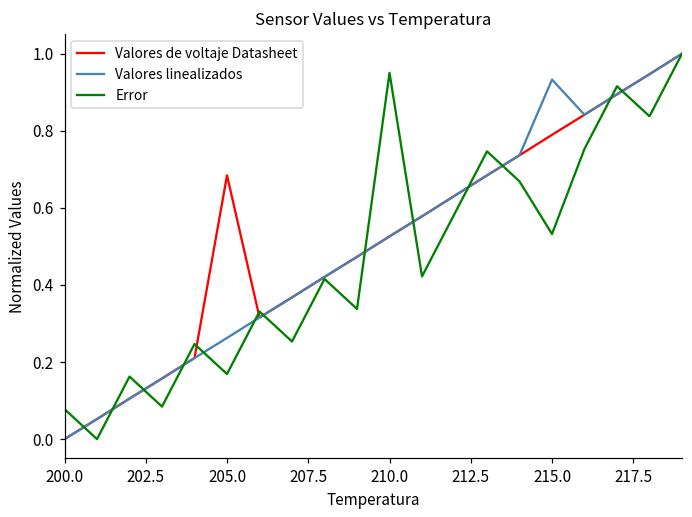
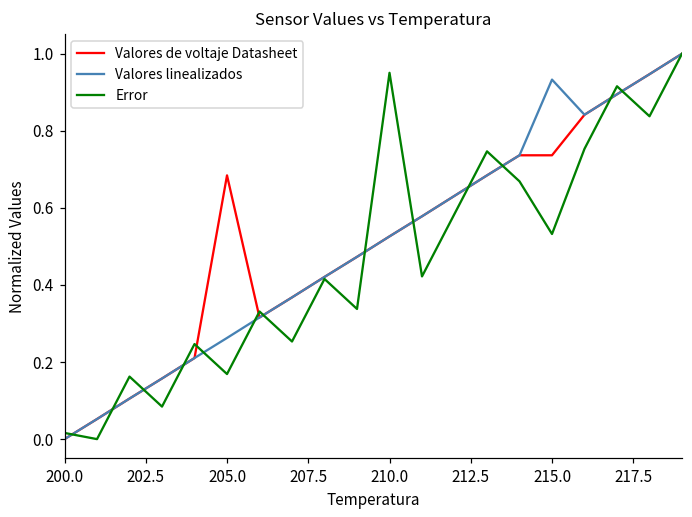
Error, 200.0: 0.08 -> 0.02
Valores de voltaje Datasheet, 215.0: 0.79 -> 0.74
